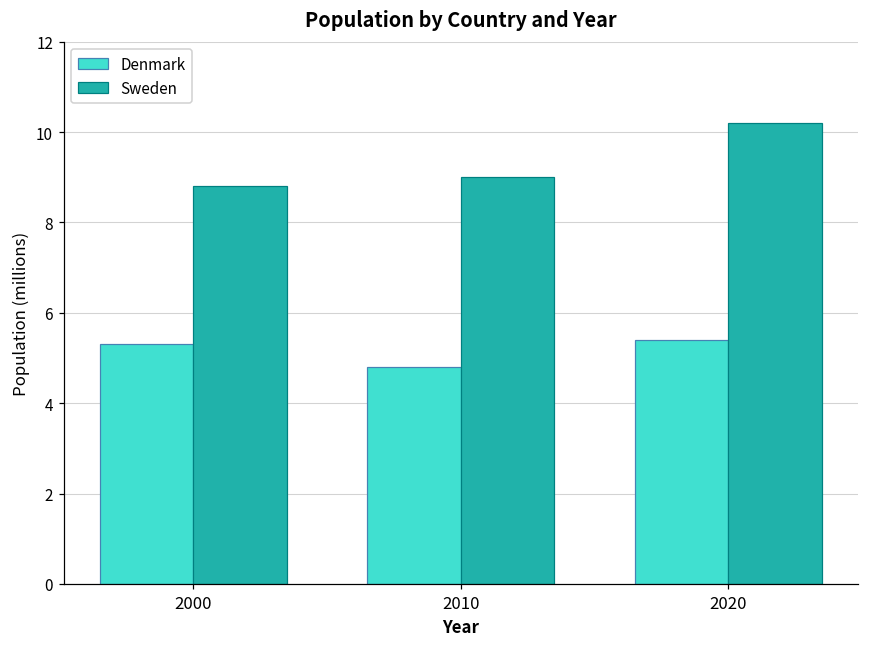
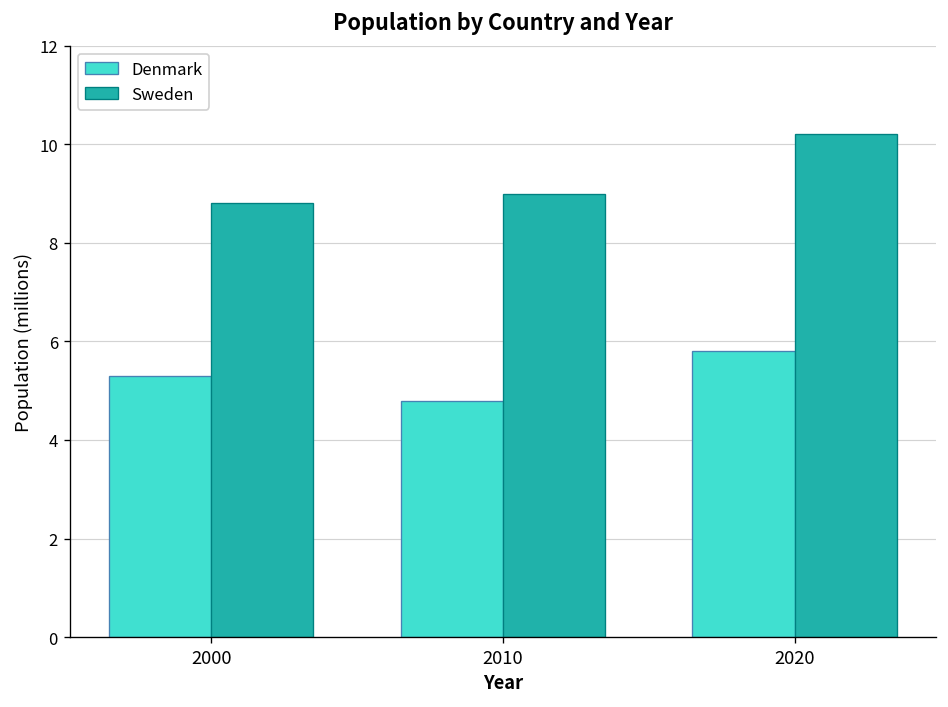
Denmark, 2020: 5.4 -> 5.8
